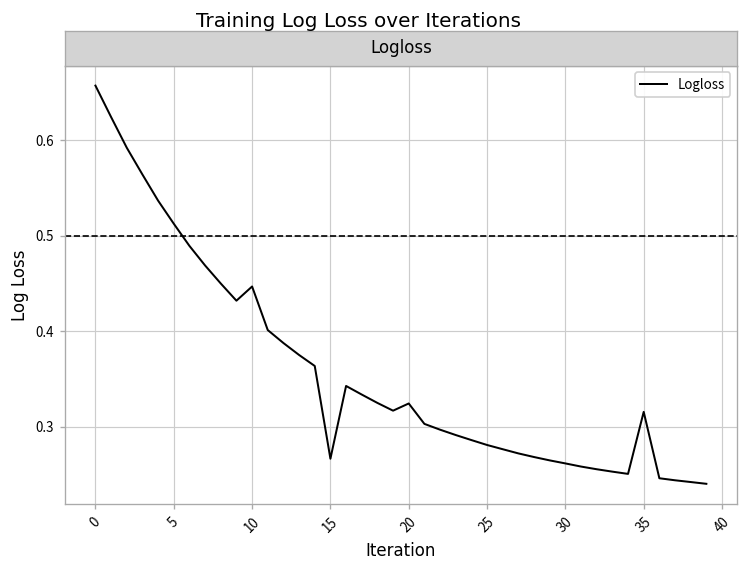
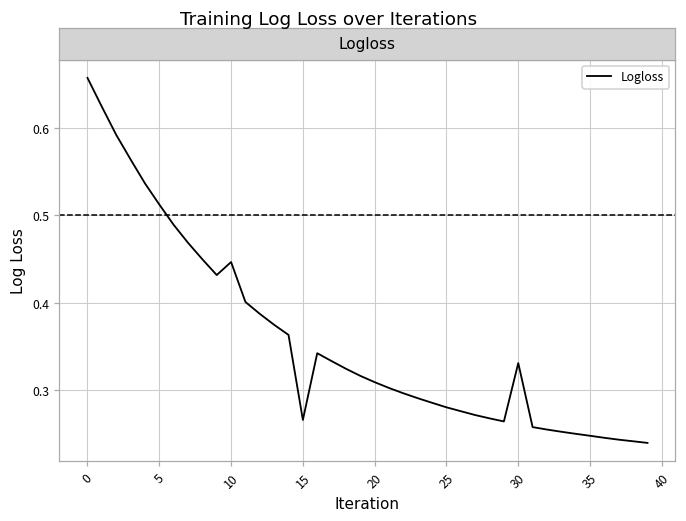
20: 0.32 -> 0.31
30: 0.26 -> 0.33
35: 0.32 -> 0.25
